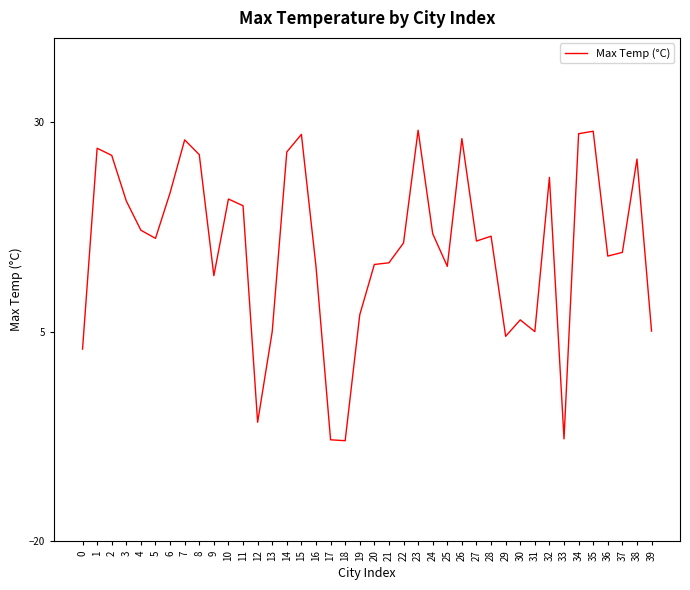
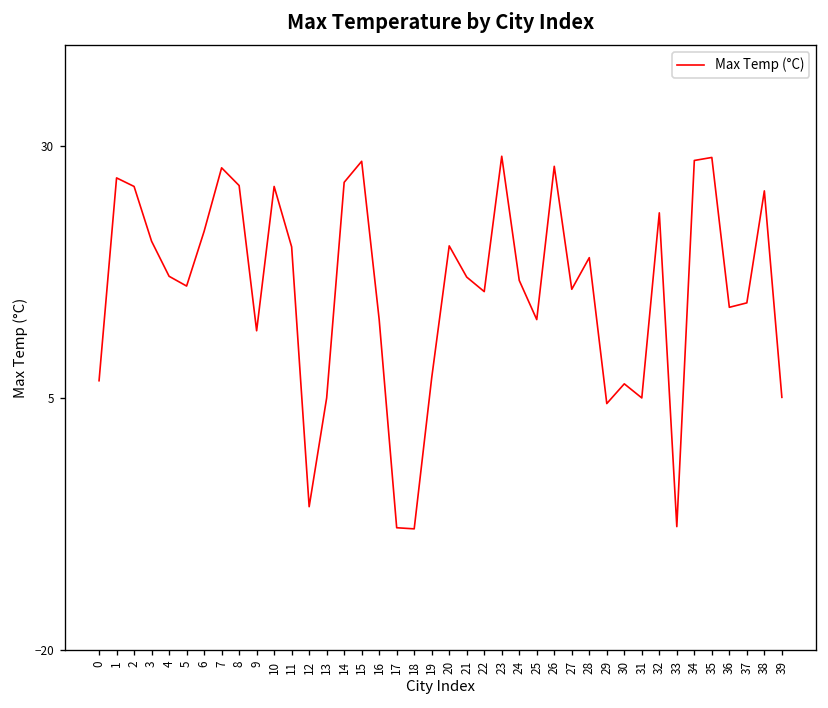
0: 3 -> 7
10: 21 -> 26
20: 13 -> 20
21: 13 -> 17
28: 16 -> 19
